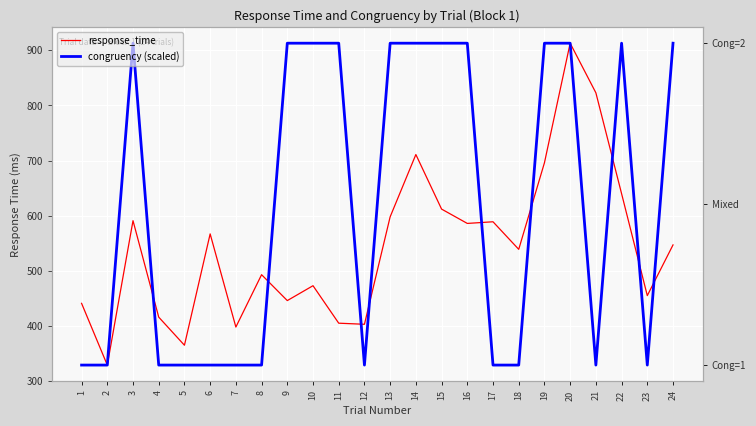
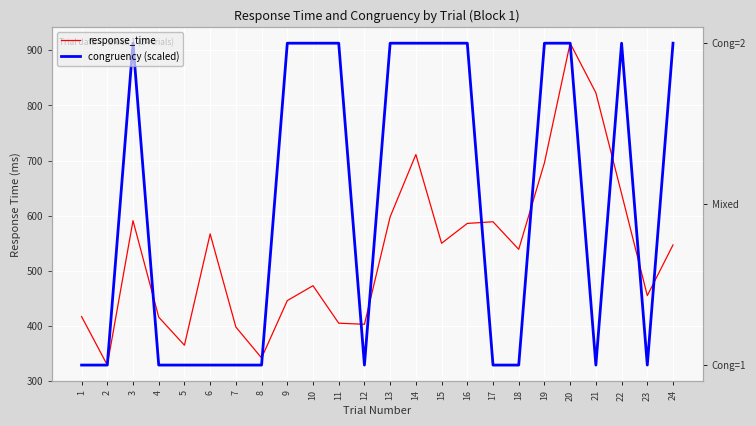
response_time, 1: 440 -> 420
response_time, 8: 490 -> 340
response_time, 15: 610 -> 550
